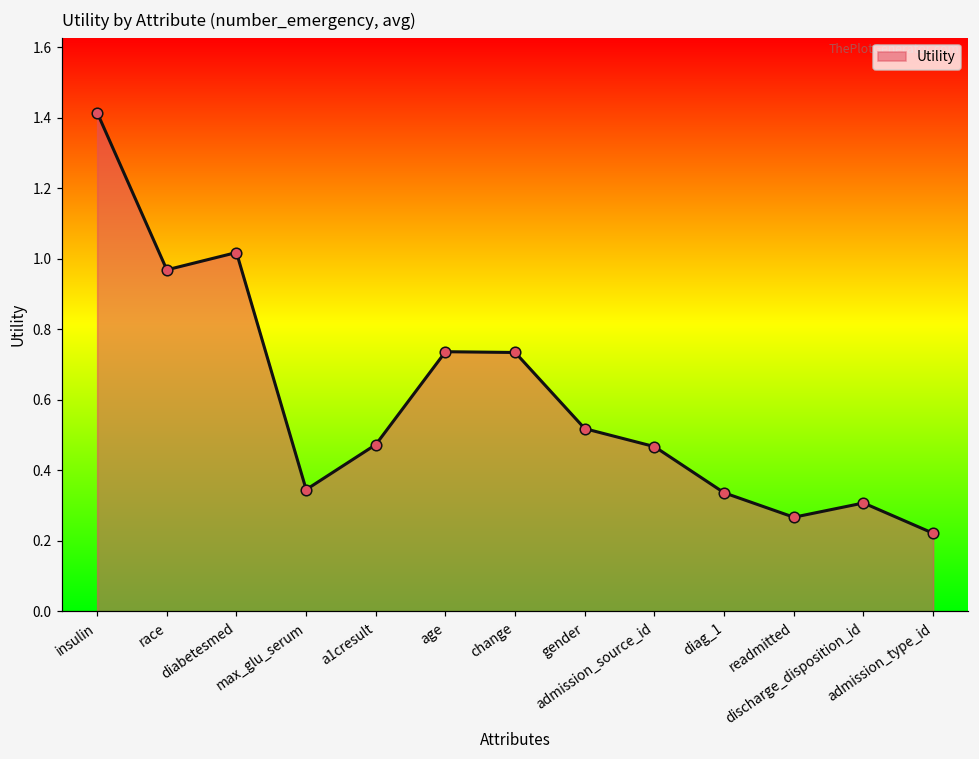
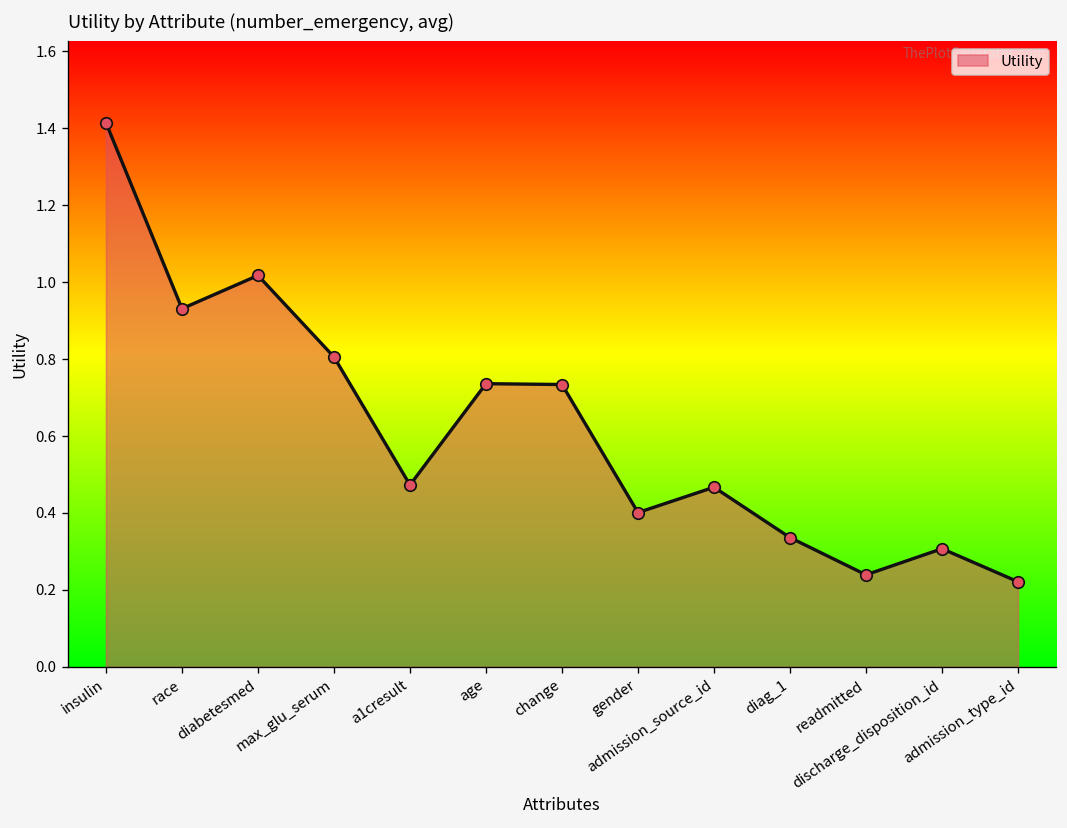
race: 0.97 -> 0.93
max_glu_serum: 0.34 -> 0.81
gender: 0.52 -> 0.40
readmitted: 0.27 -> 0.24
